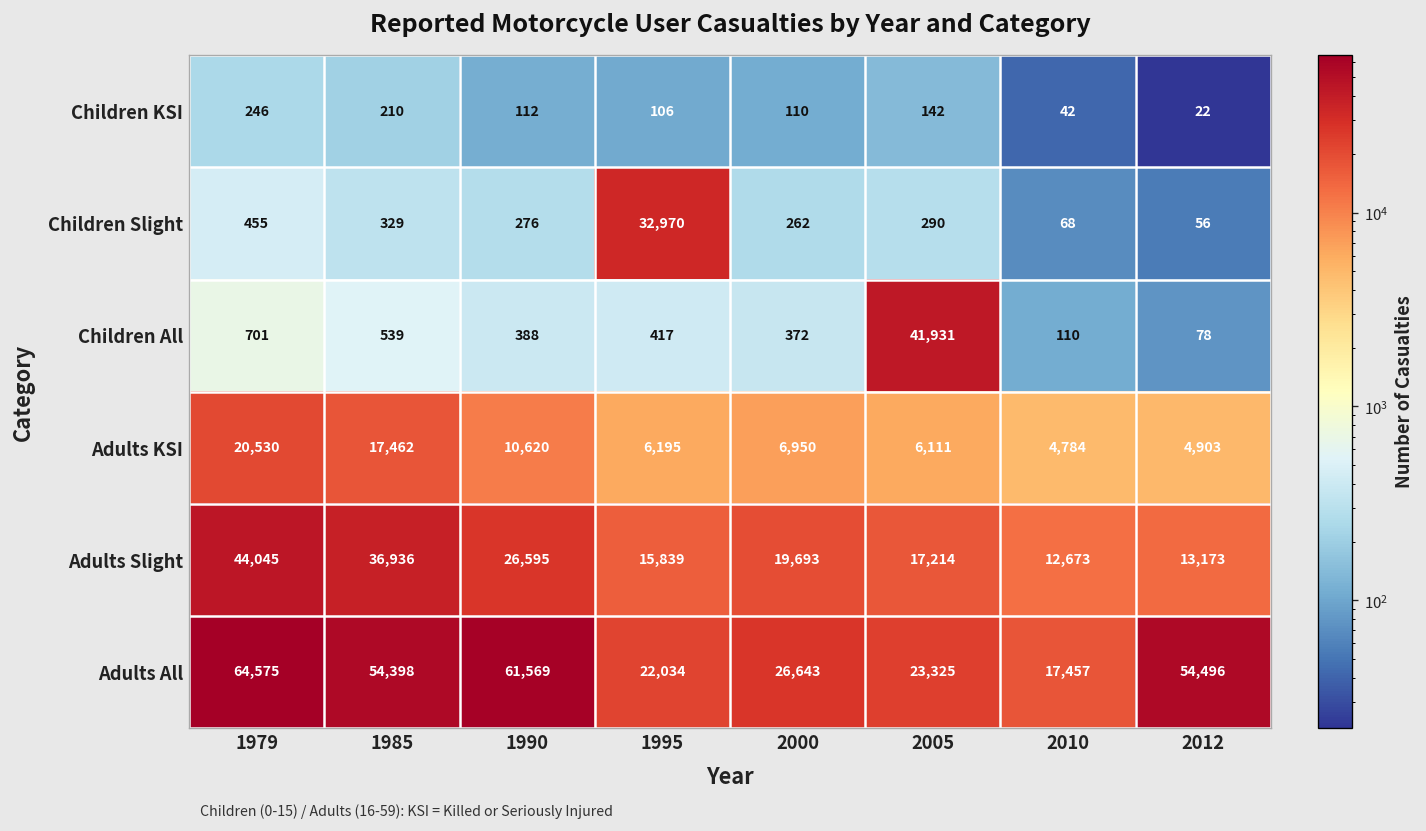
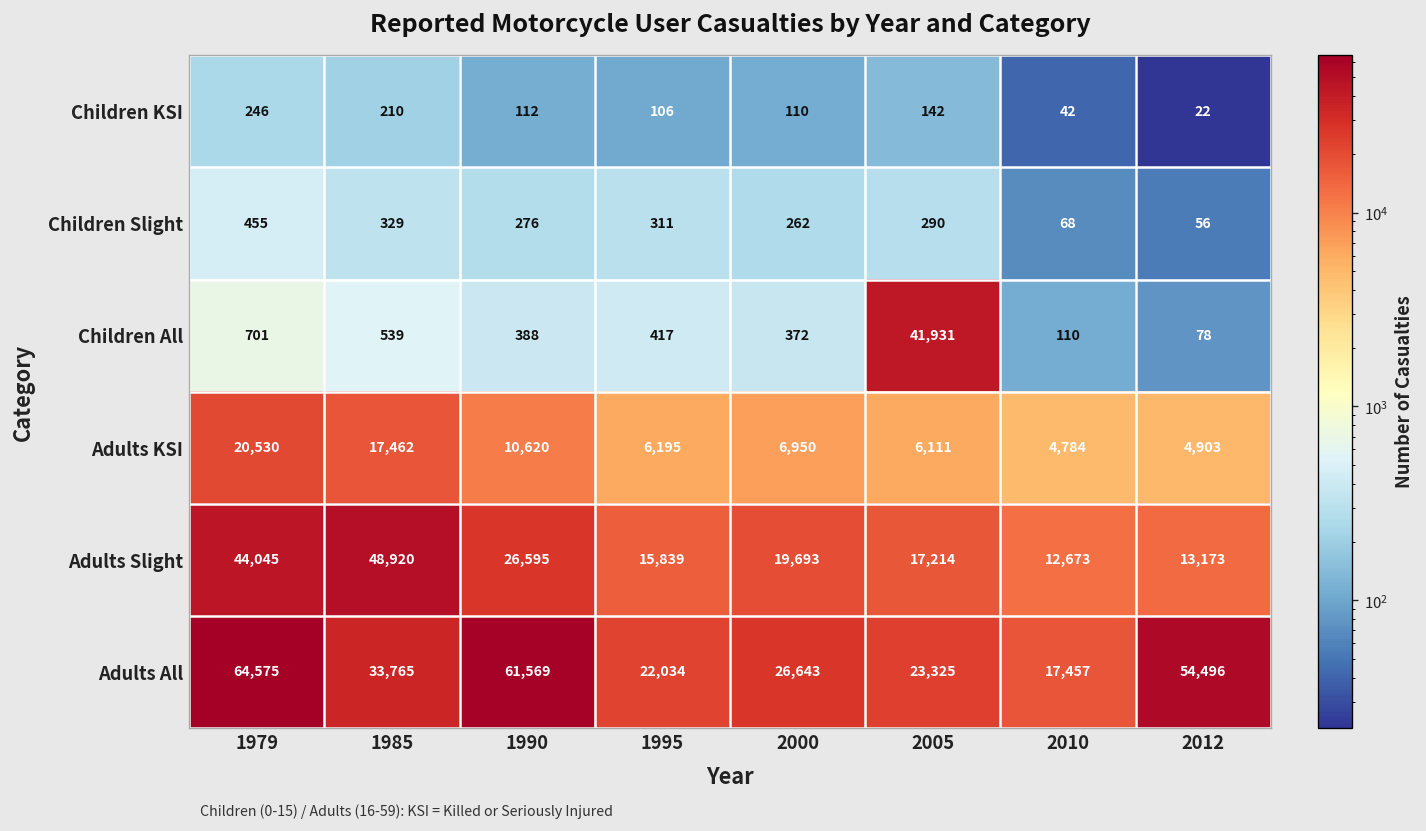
Children Slight, 1995: 32,970 -> 311
Adults Slight, 1985: 36,936 -> 48,920
Adults All, 1985: 54,398 -> 33,765
